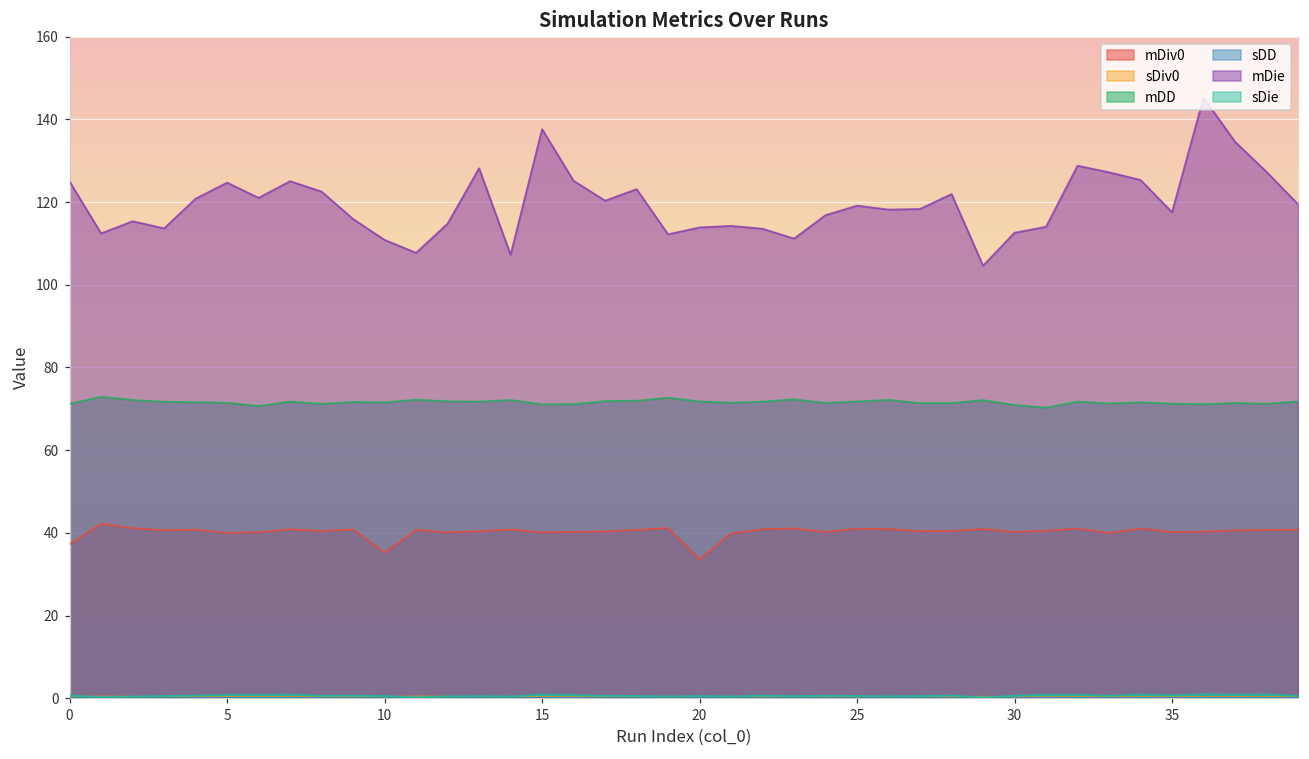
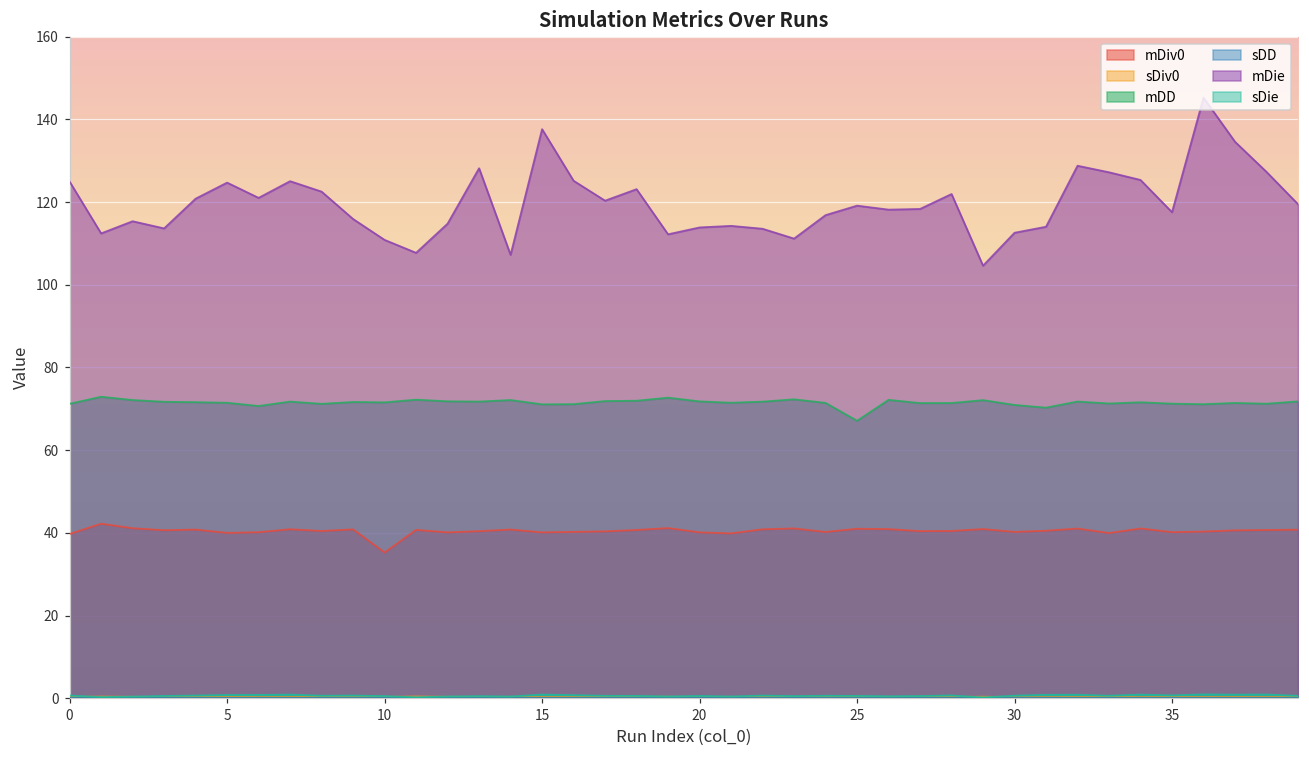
mDiv0, 0: 37 -> 40
mDiv0, 20: 34 -> 40
mDD, 25: 72 -> 67
